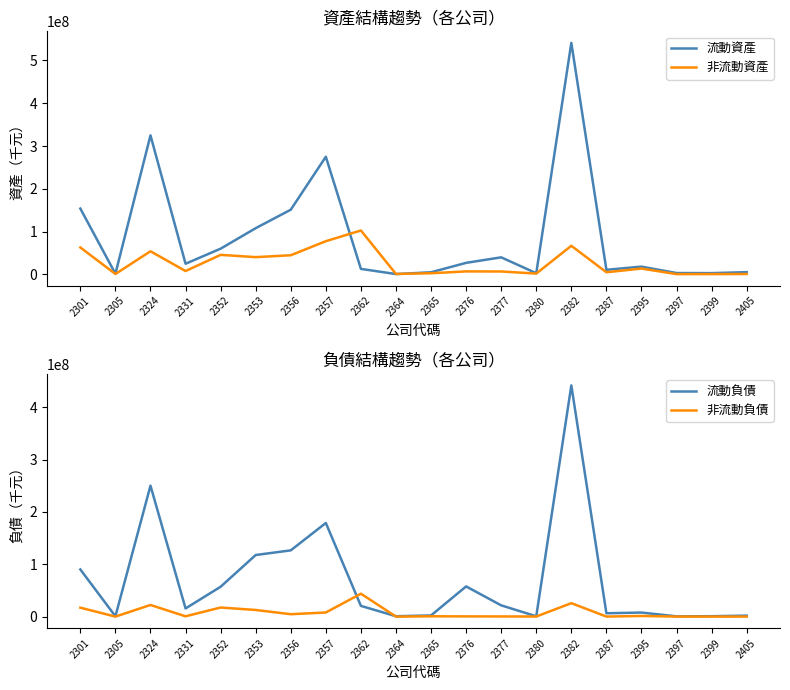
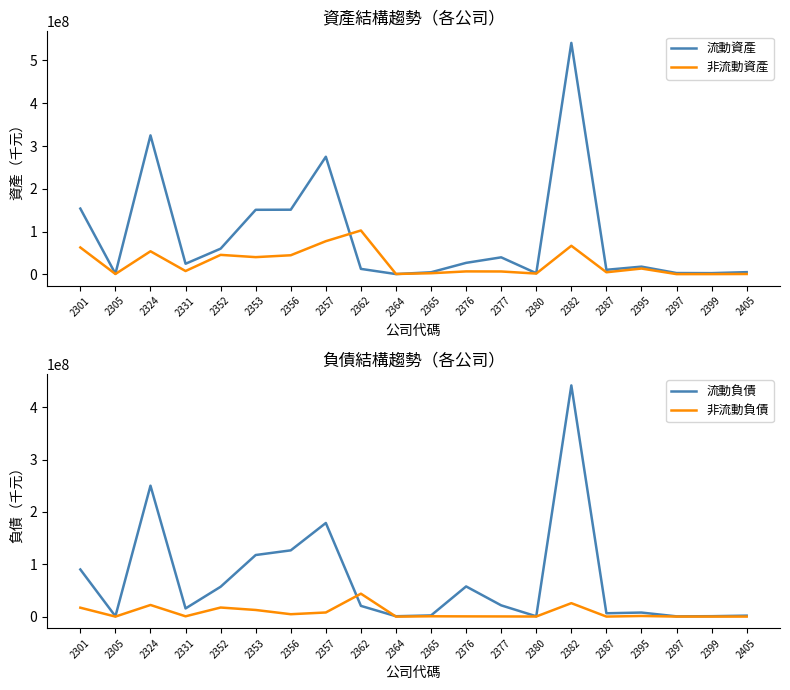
資產結構趨勢（各公司）, 流動資產, 2353: 110000000 -> 150000000
